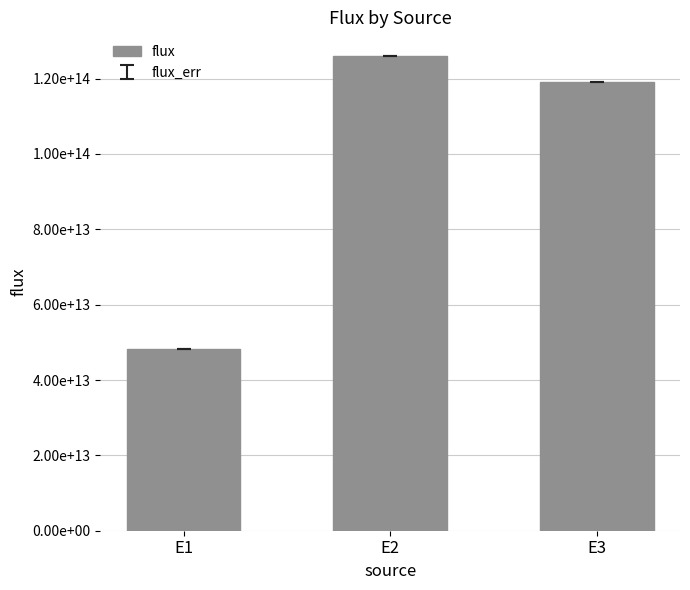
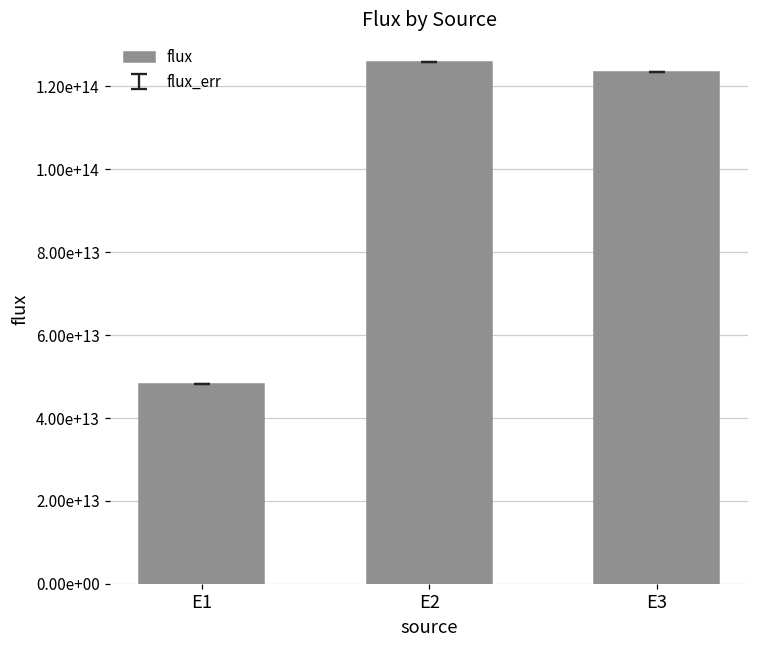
E3: 119000000000000 -> 123000000000000
